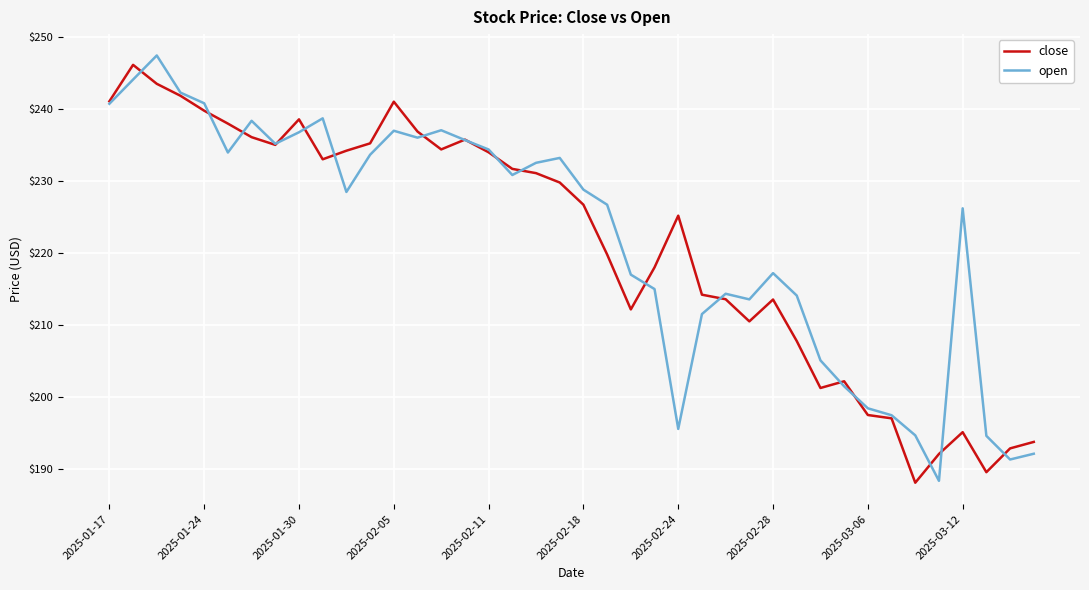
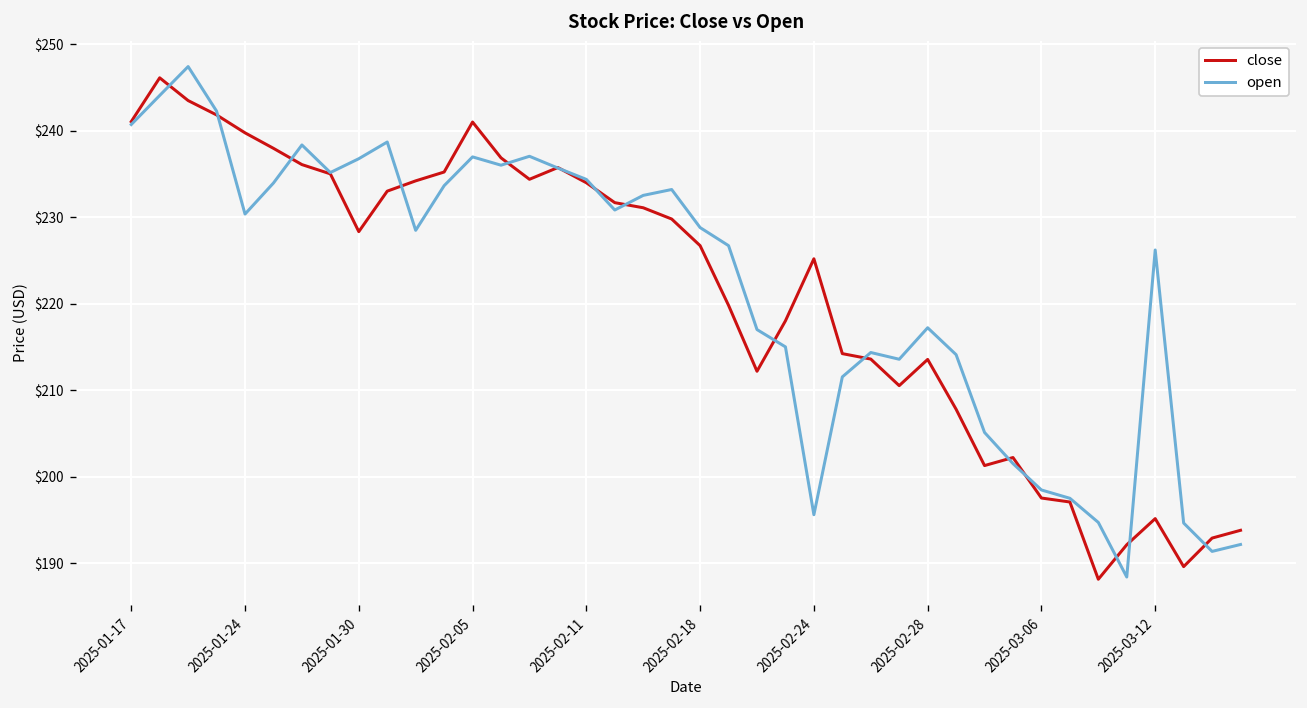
open, 2025-01-24: $241 -> $230
close, 2025-01-30: $239 -> $228
